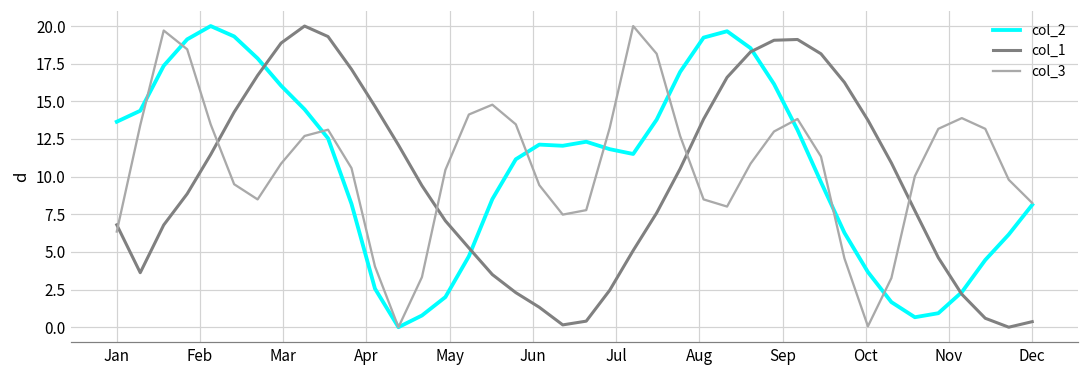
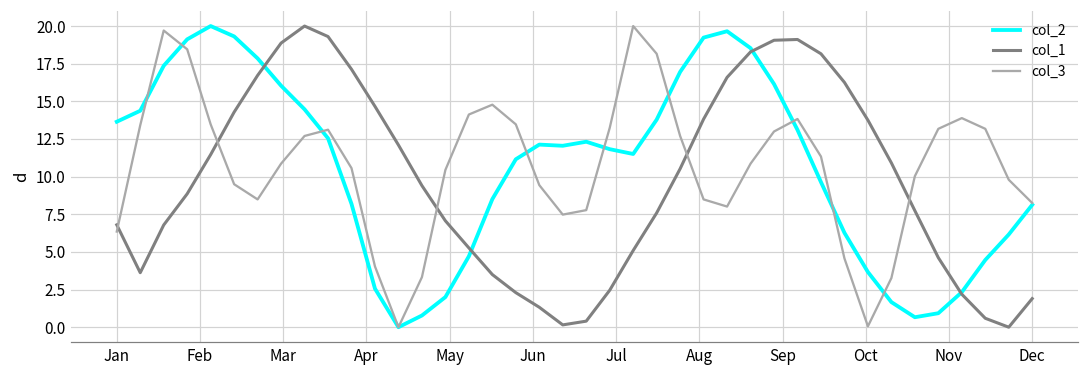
col_1, Dec: 0.4 -> 1.9
